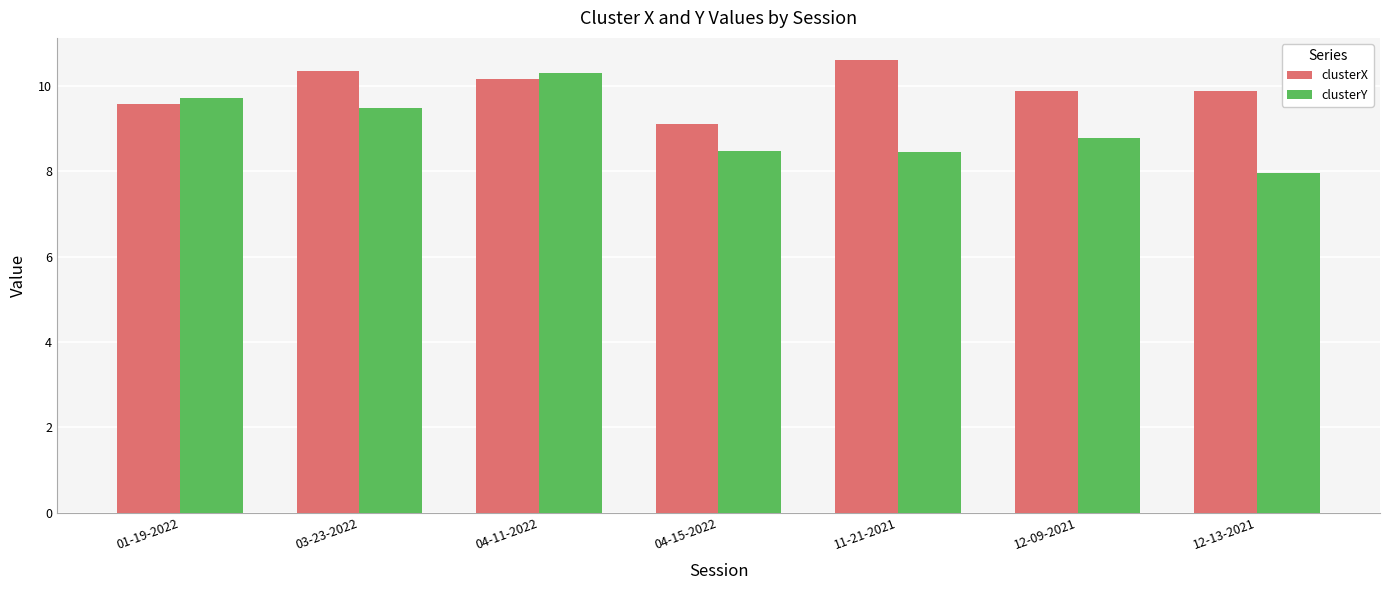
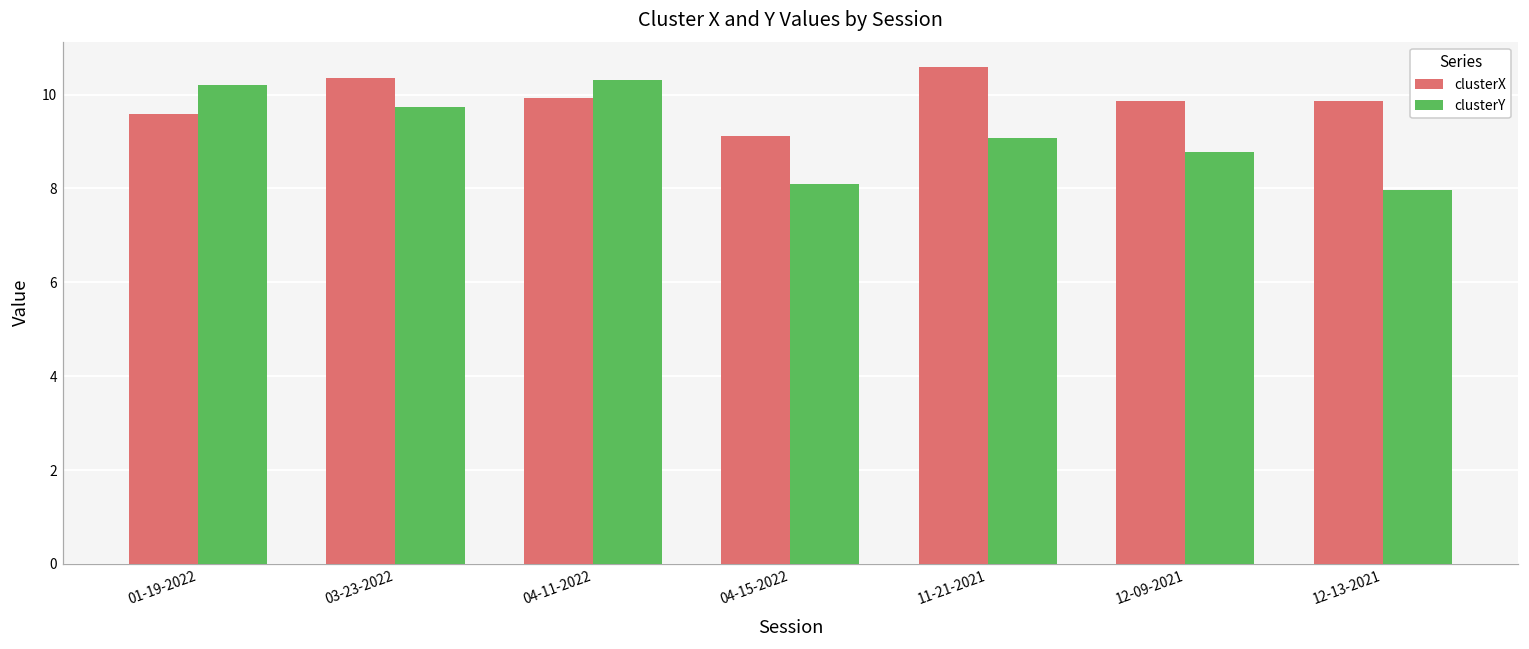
clusterY, 01-19-2022: 9.7 -> 10.2
clusterY, 03-23-2022: 9.5 -> 9.7
clusterX, 04-11-2022: 10.2 -> 9.9
clusterY, 04-15-2022: 8.5 -> 8.1
clusterY, 11-21-2021: 8.4 -> 9.1
